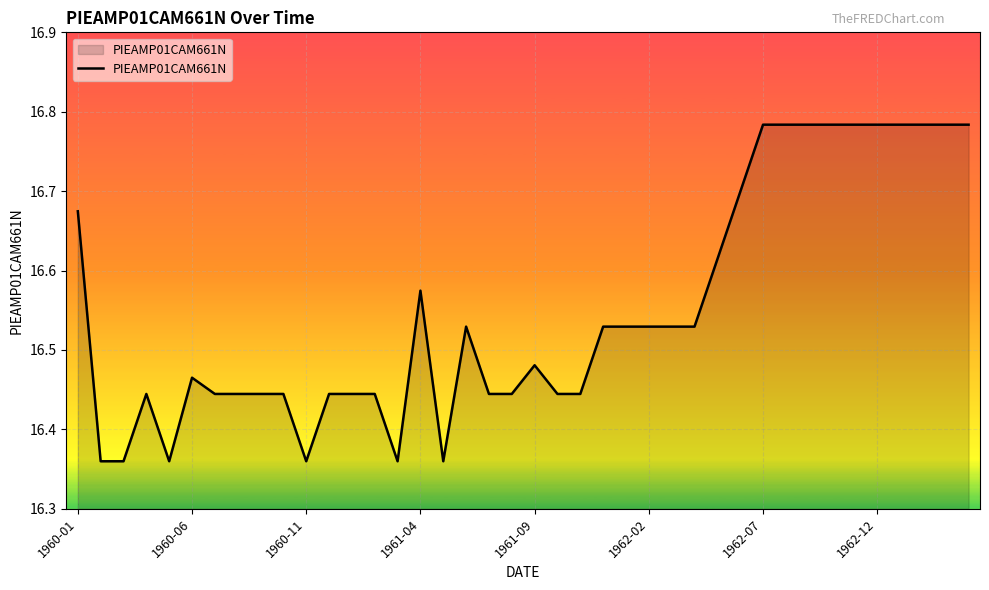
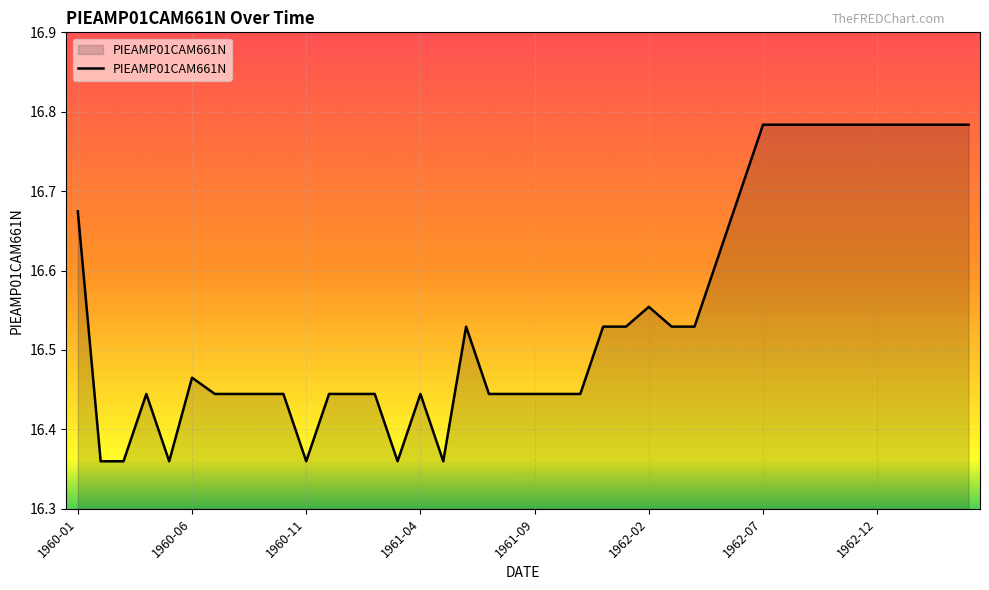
1961-04: 16.57 -> 16.44
1961-09: 16.48 -> 16.44
1962-02: 16.53 -> 16.55
